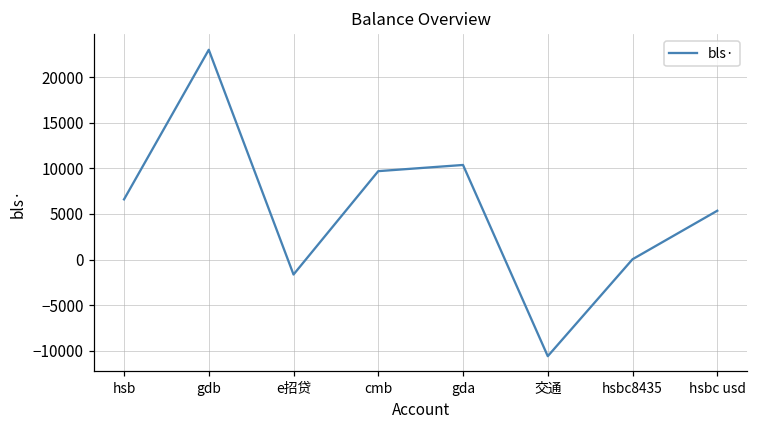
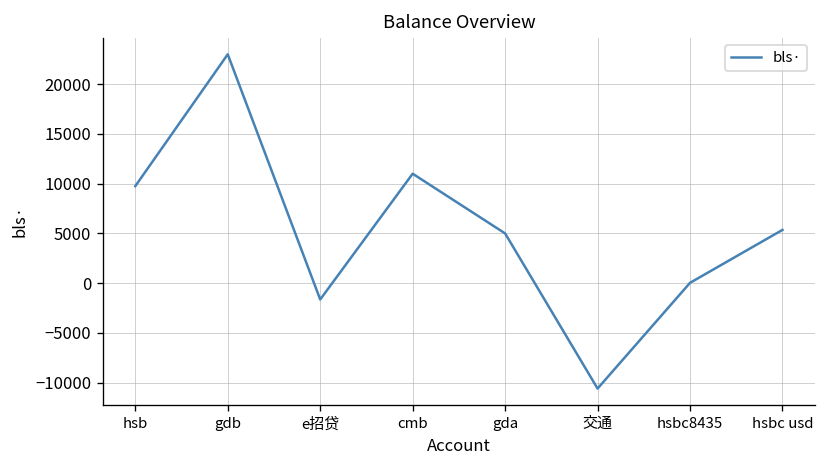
hsb: 7000 -> 10000
cmb: 10000 -> 11000
gda: 10000 -> 5000
